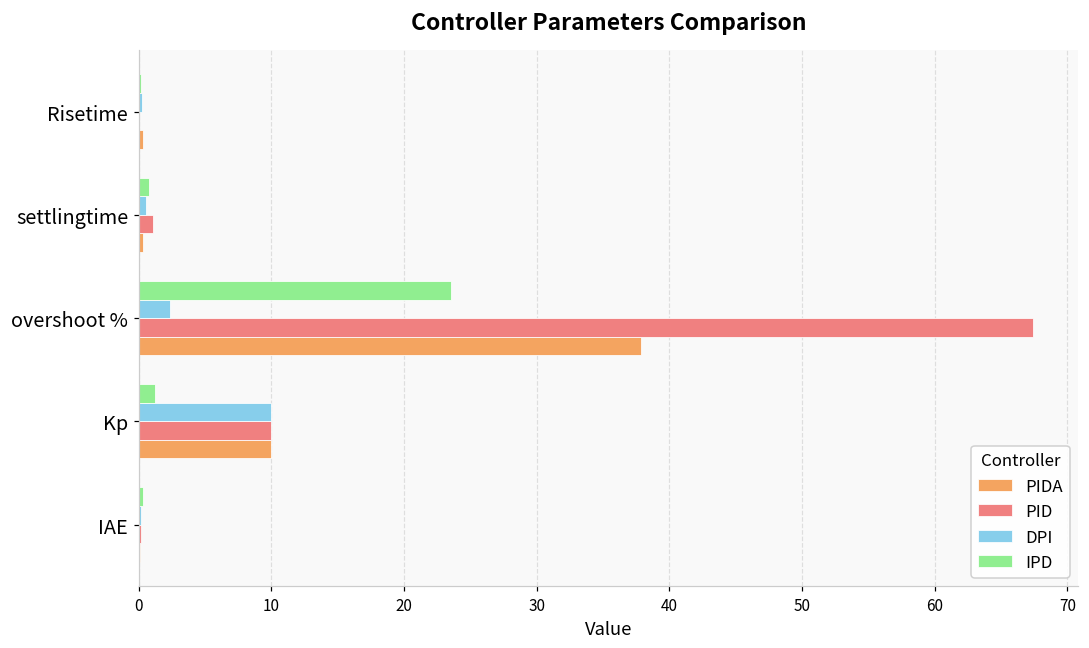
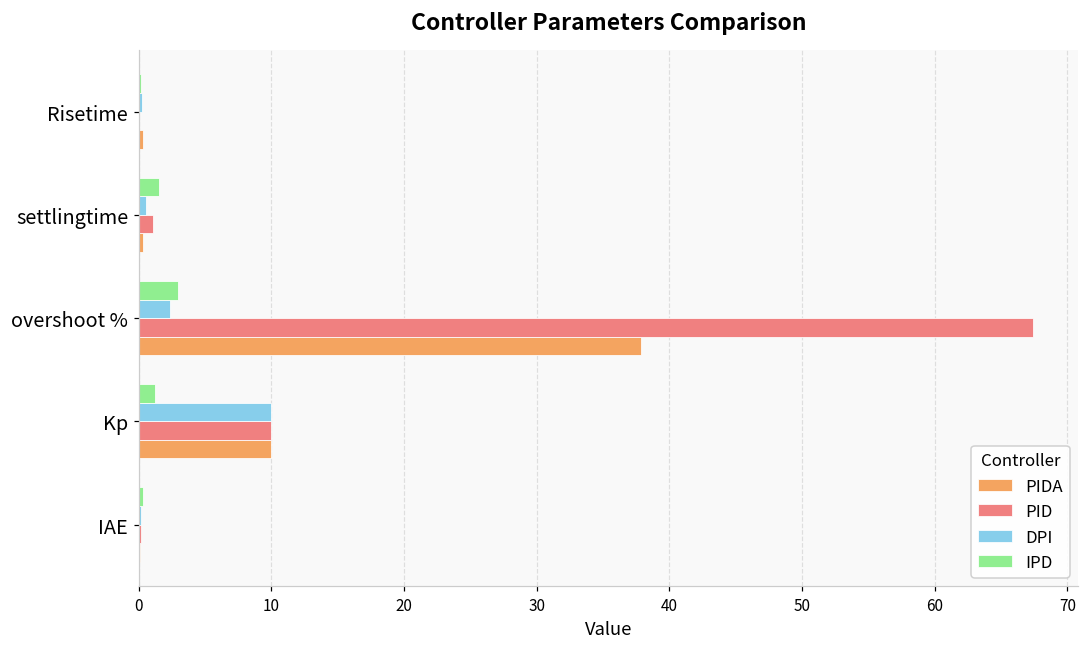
IPD, settlingtime: 0.7 -> 1.6
IPD, overshoot %: 23.5 -> 3.0
